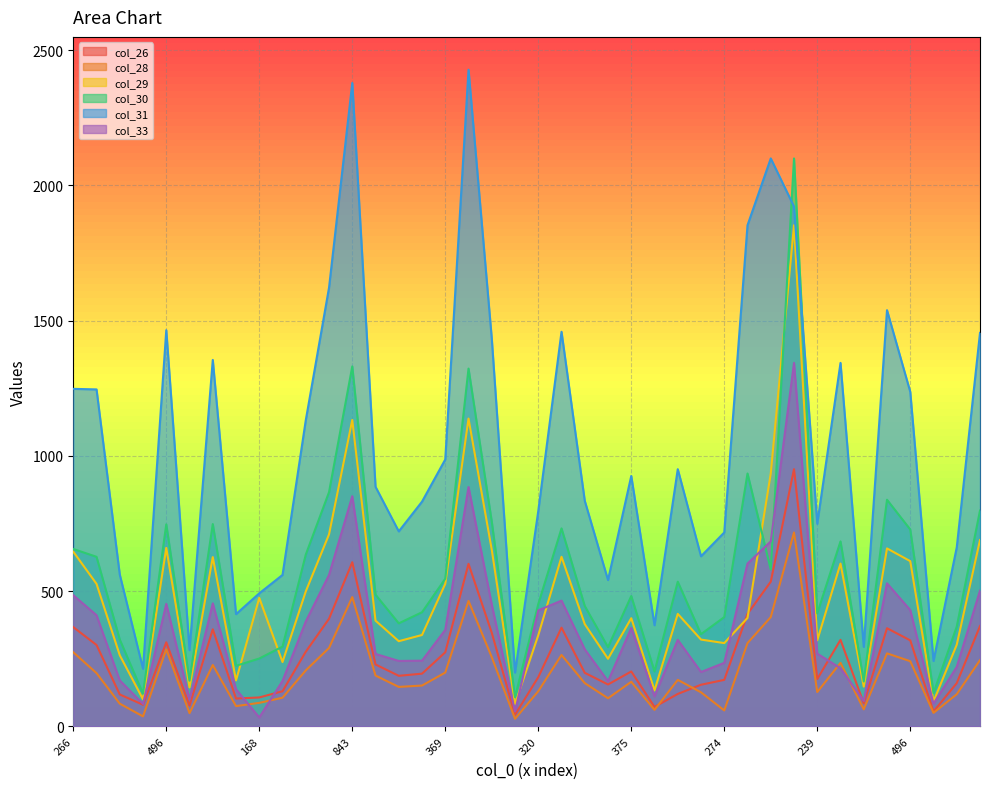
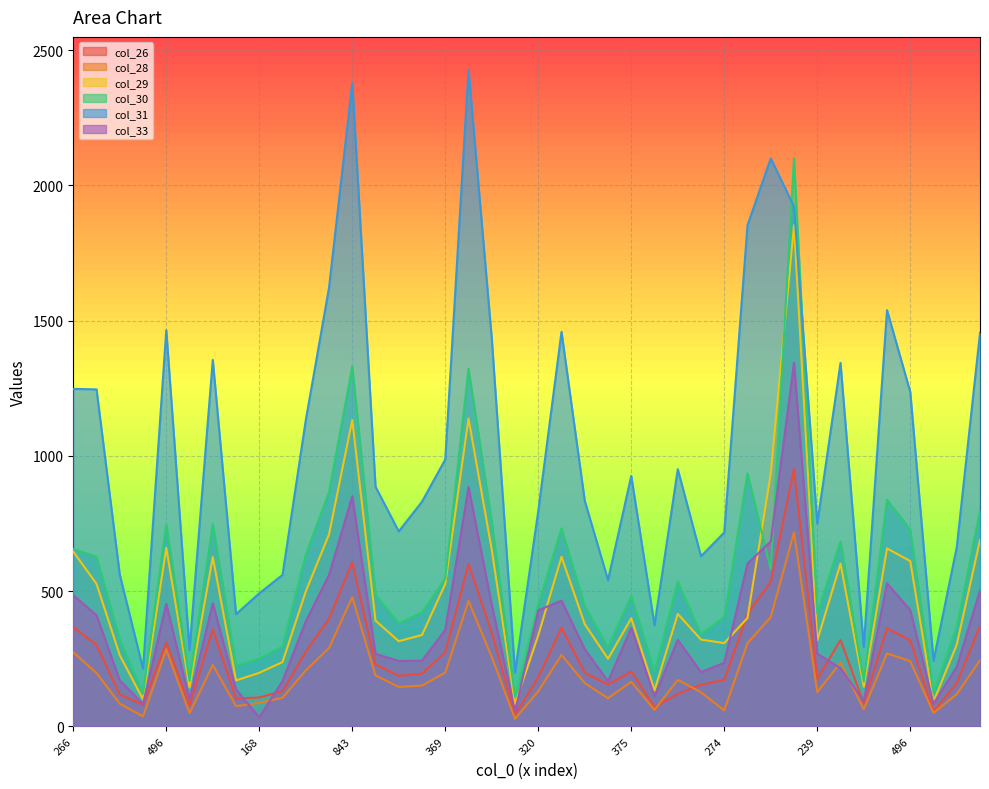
col_29, 168: 480 -> 200
